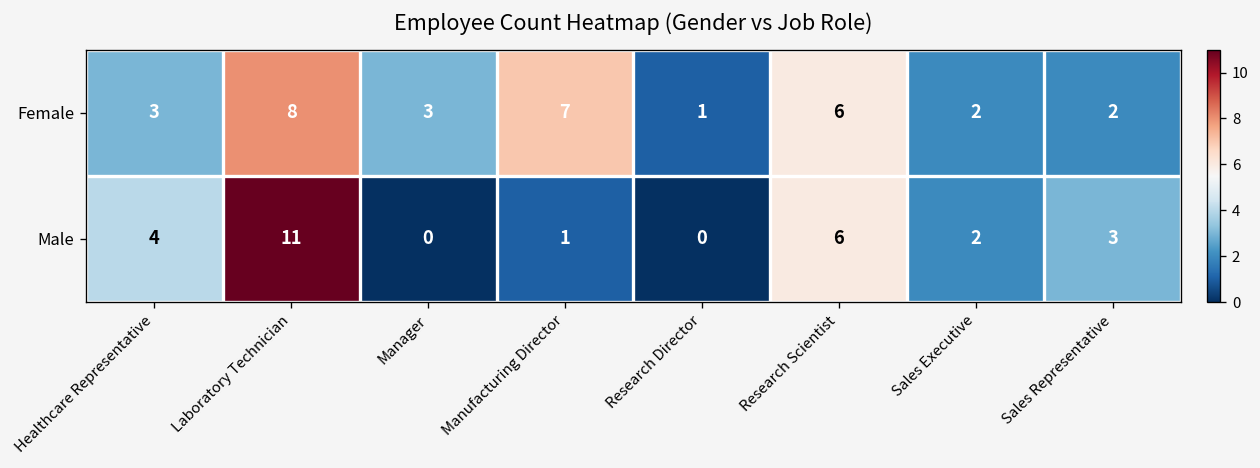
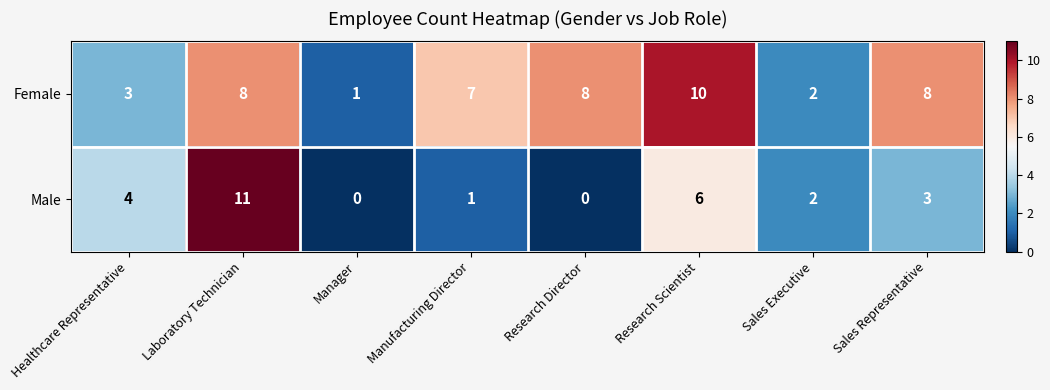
Female, Manager: 3 -> 1
Female, Research Director: 1 -> 8
Female, Research Scientist: 6 -> 10
Female, Sales Representative: 2 -> 8
